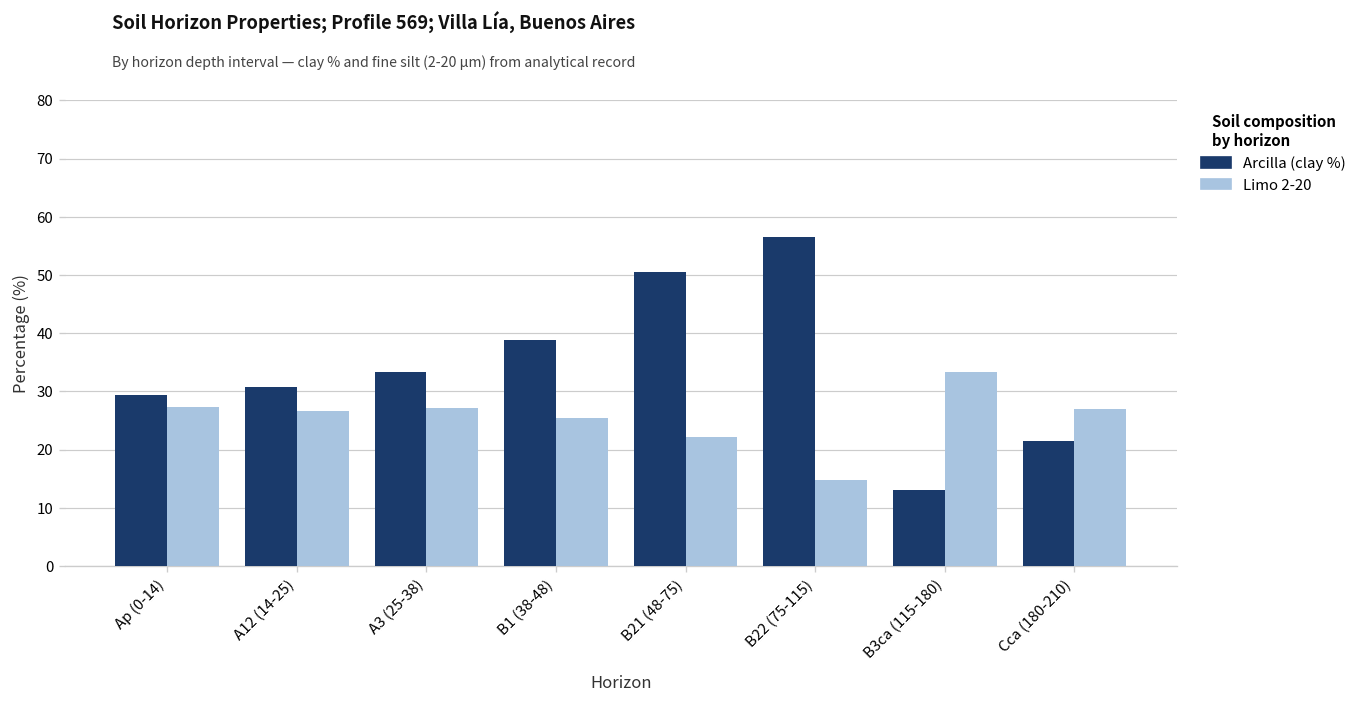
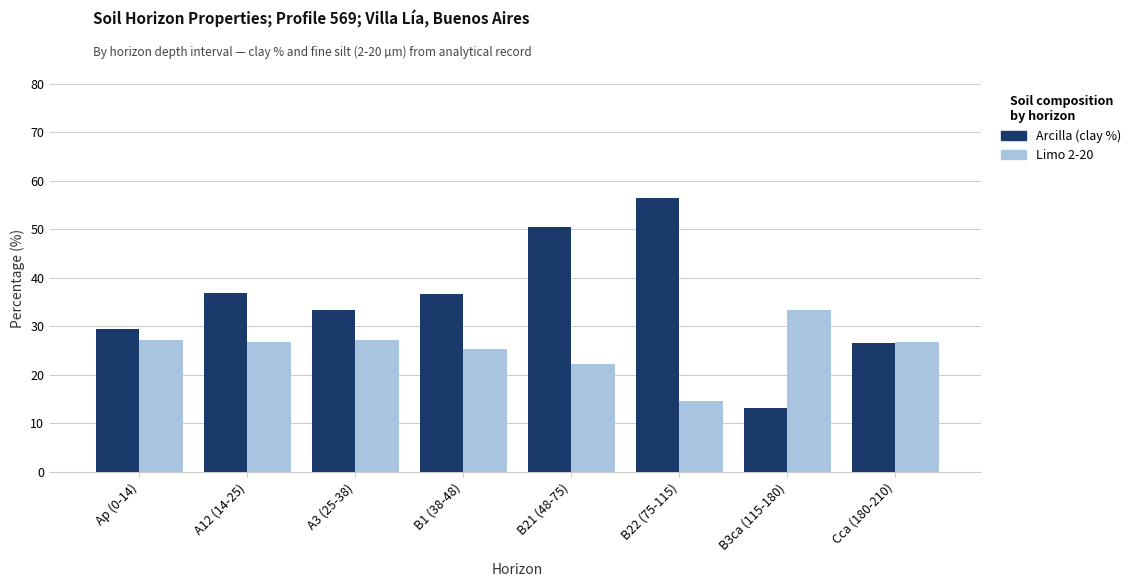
Arcilla (clay %), A12 (14-25): 31 -> 37
Arcilla (clay %), B1 (38-48): 39 -> 37
Arcilla (clay %), Cca (180-210): 21 -> 27
